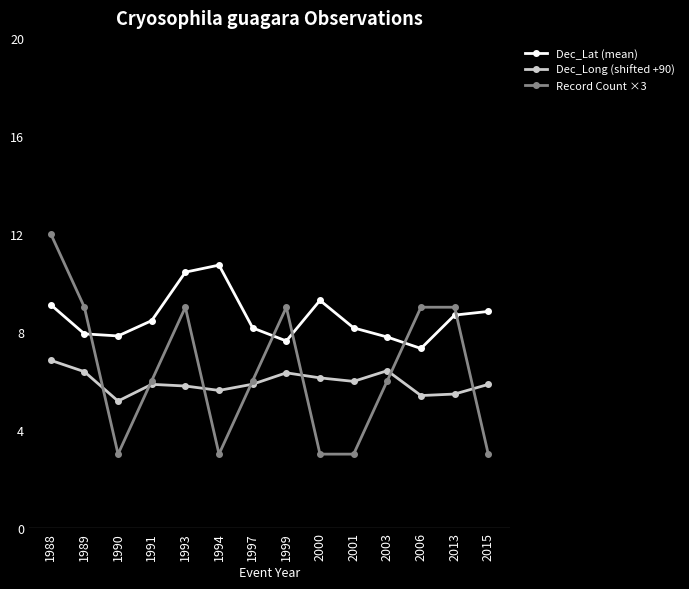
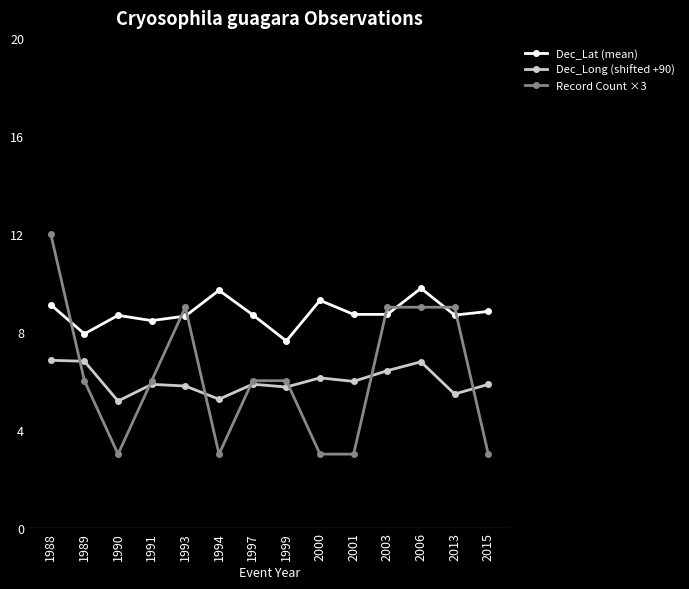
Dec_Long (shifted +90), 1989: 6.4 -> 6.8
Record Count ×3, 1989: 9.0 -> 6.0
Dec_Lat (mean), 1990: 7.8 -> 8.7
Dec_Lat (mean), 1993: 10.4 -> 8.6
Dec_Lat (mean), 1994: 10.7 -> 9.7
Dec_Long (shifted +90), 1994: 5.6 -> 5.2
Dec_Lat (mean), 1997: 8.2 -> 8.7
Dec_Long (shifted +90), 1999: 6.3 -> 5.7
Record Count ×3, 1999: 9.0 -> 6.0
Dec_Lat (mean), 2001: 8.2 -> 8.7
Dec_Lat (mean), 2003: 7.8 -> 8.7
Record Count ×3, 2003: 6.0 -> 9.0
Dec_Lat (mean), 2006: 7.3 -> 9.8
Dec_Long (shifted +90), 2006: 5.4 -> 6.8
